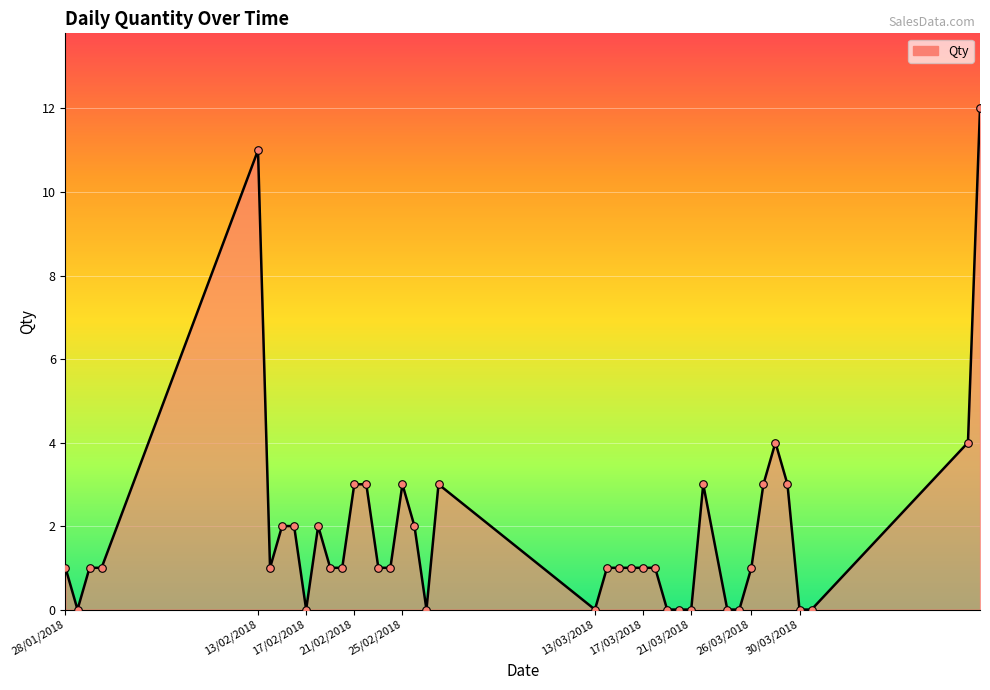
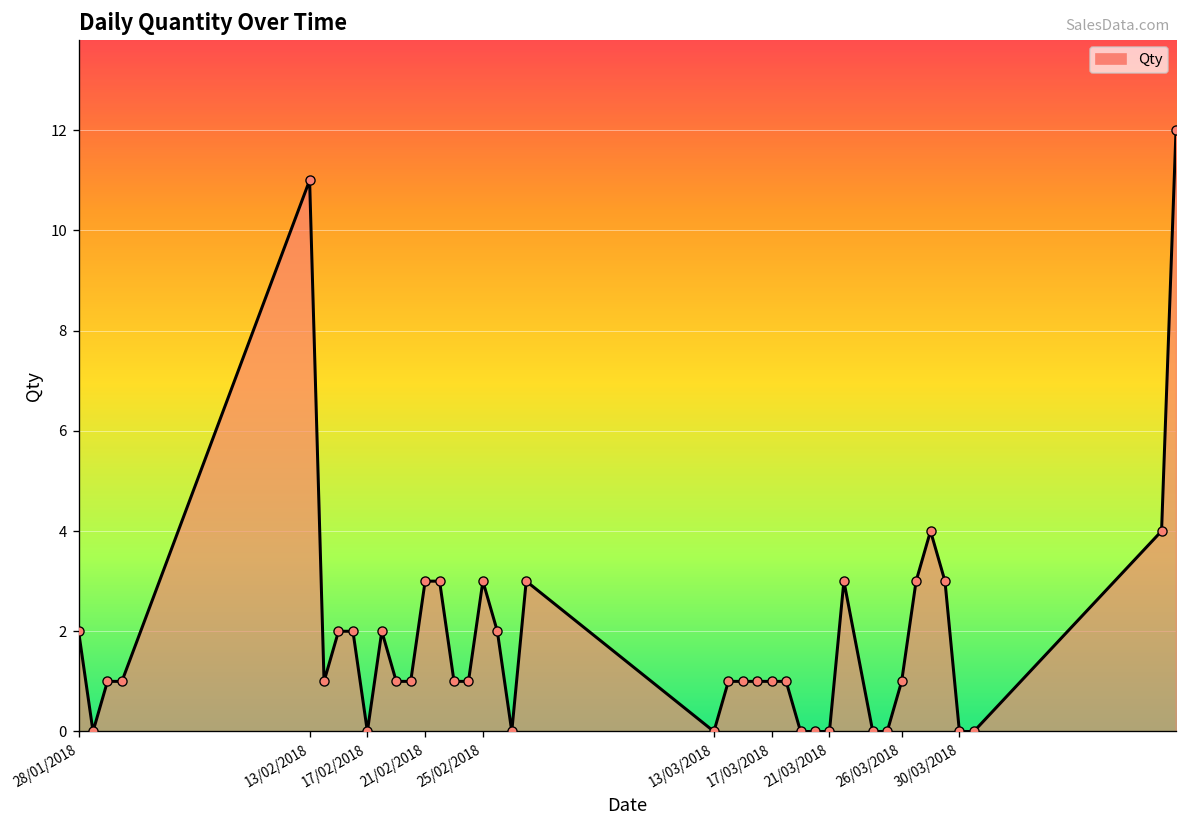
28/01/2018: 1 -> 2
